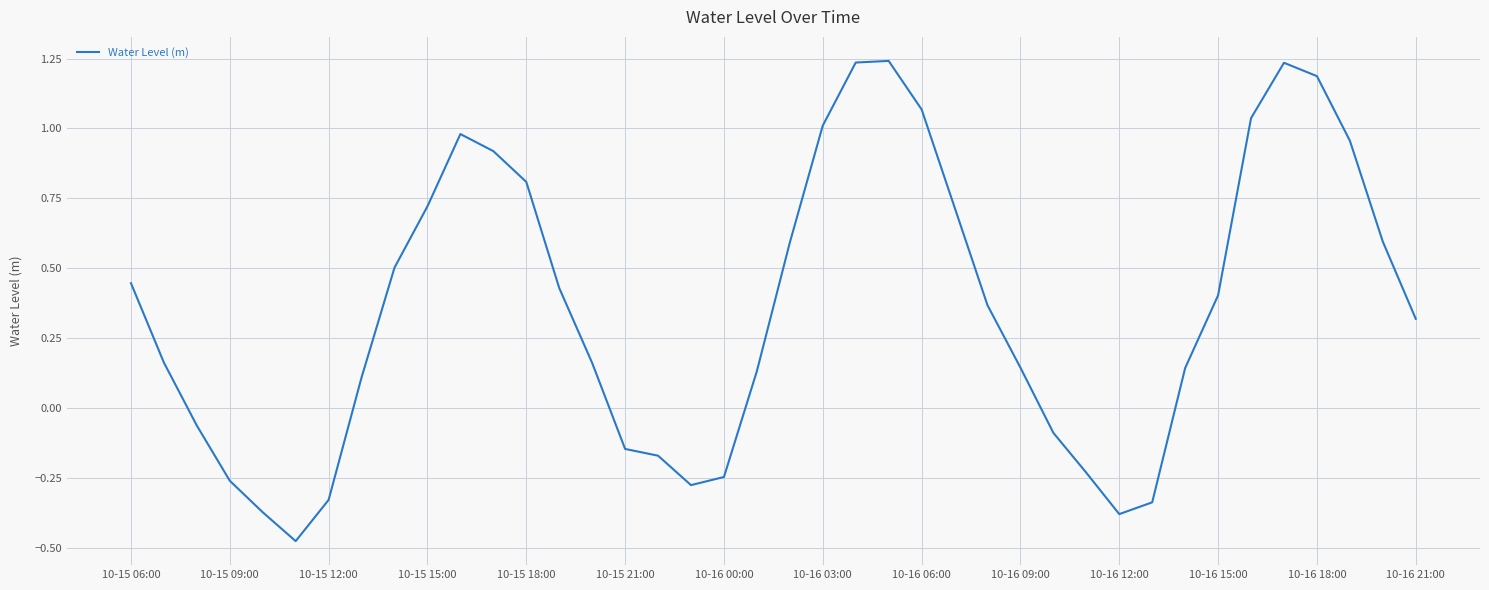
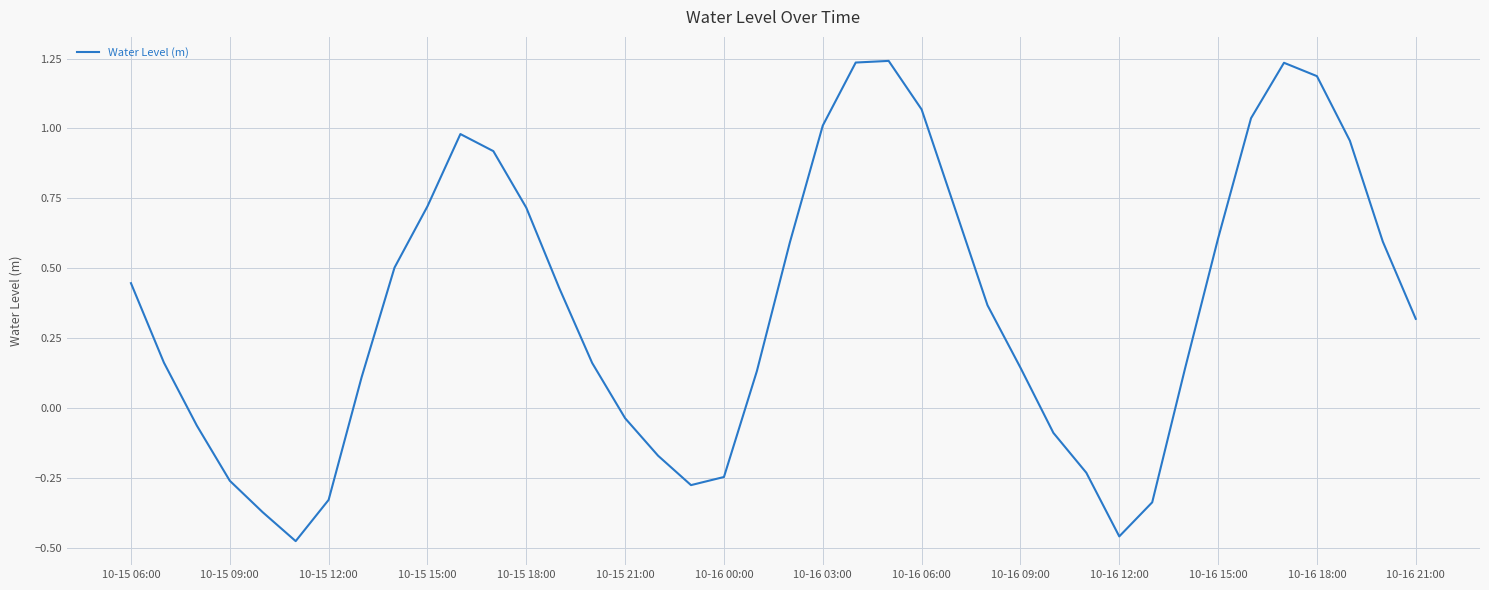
10-15 18:00: 0.81 -> 0.72
10-15 21:00: -0.15 -> -0.04
10-16 12:00: -0.38 -> -0.46
10-16 15:00: 0.40 -> 0.61
